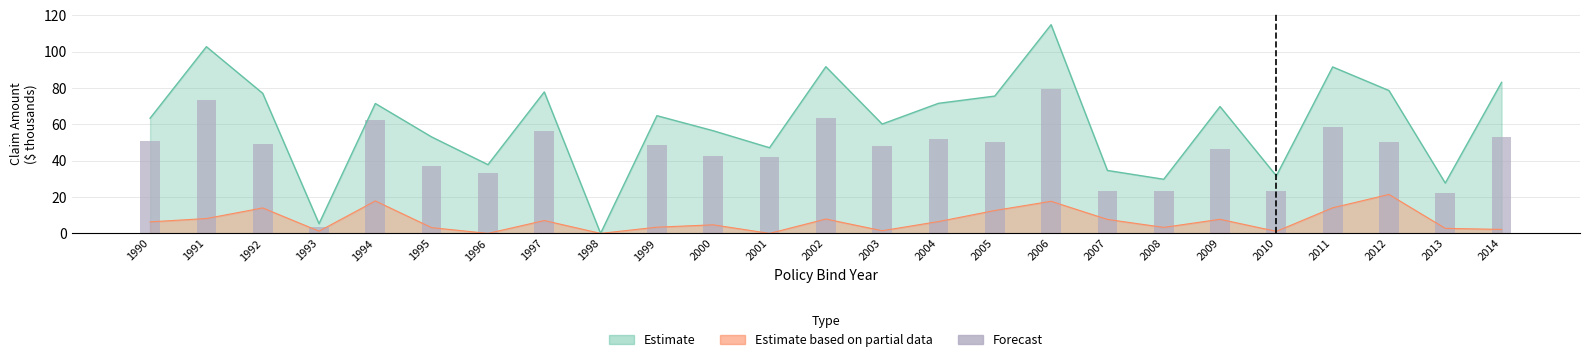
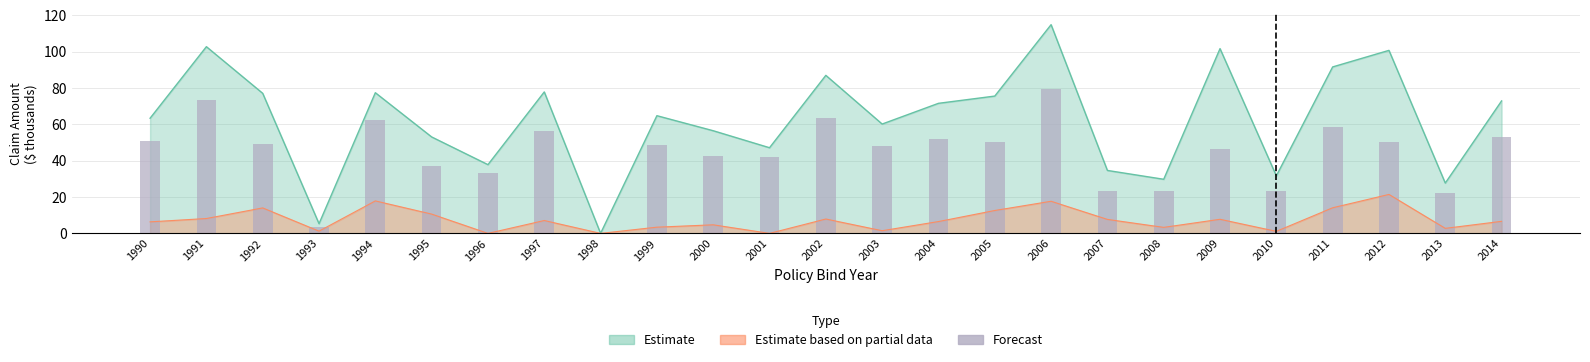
Estimate, 1994: 72 -> 77
Estimate based on partial data, 1995: 3 -> 11
Estimate, 2002: 92 -> 87
Estimate, 2009: 70 -> 102
Estimate, 2012: 79 -> 101
Estimate, 2014: 83 -> 73
Estimate based on partial data, 2014: 2 -> 7
